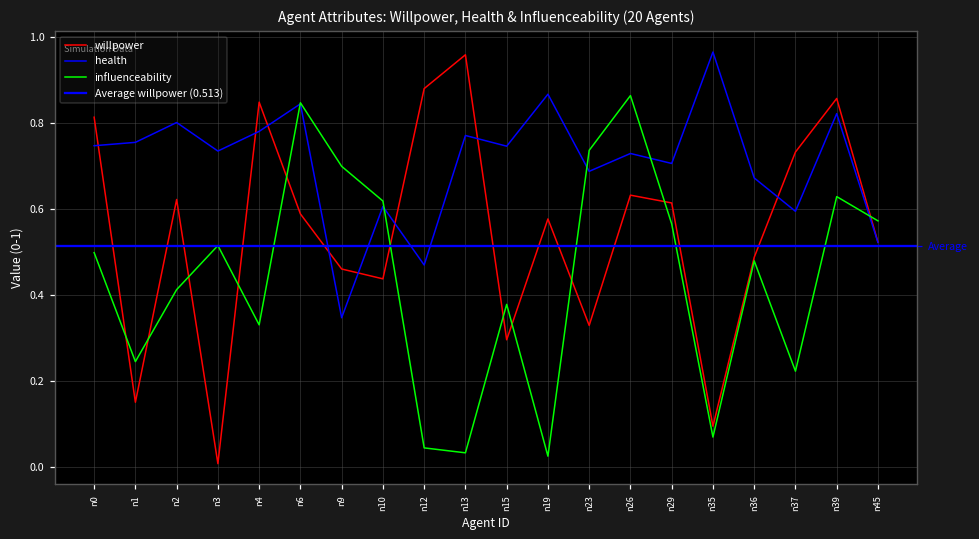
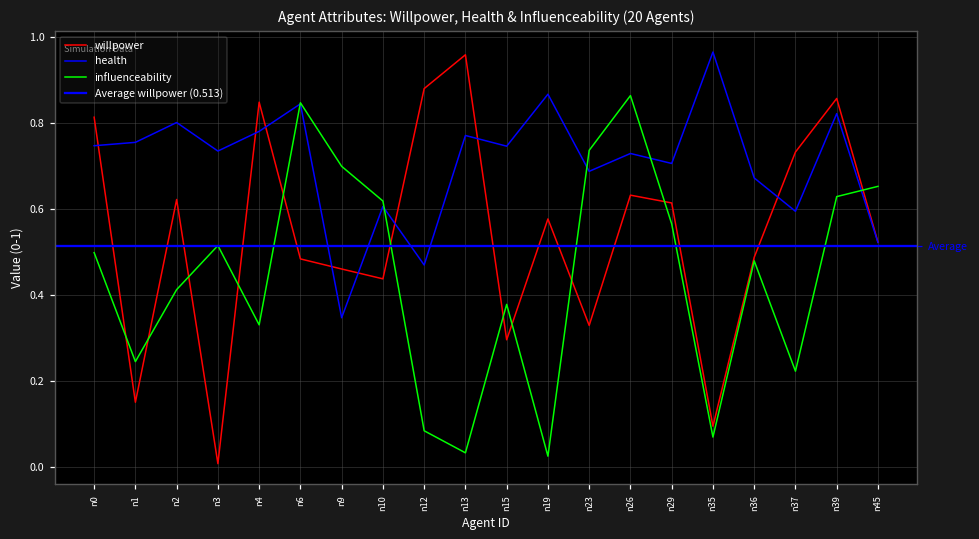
willpower, n6: 0.59 -> 0.48
influenceability, n12: 0.04 -> 0.08
influenceability, n45: 0.57 -> 0.65
